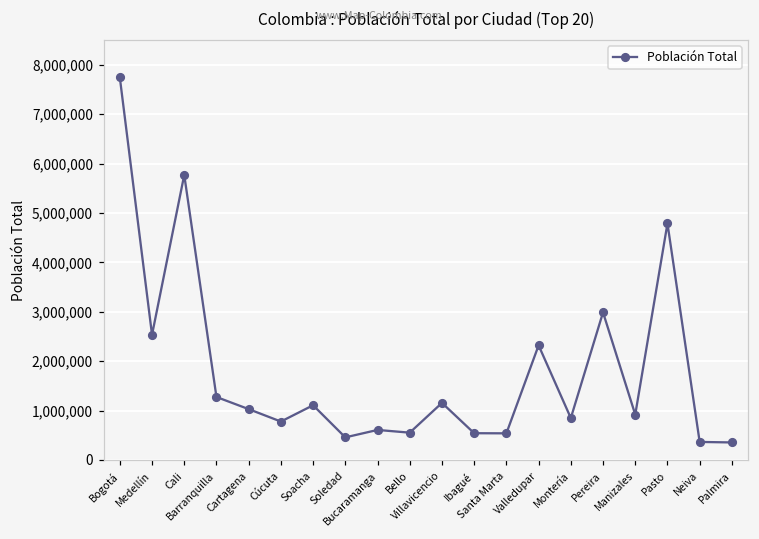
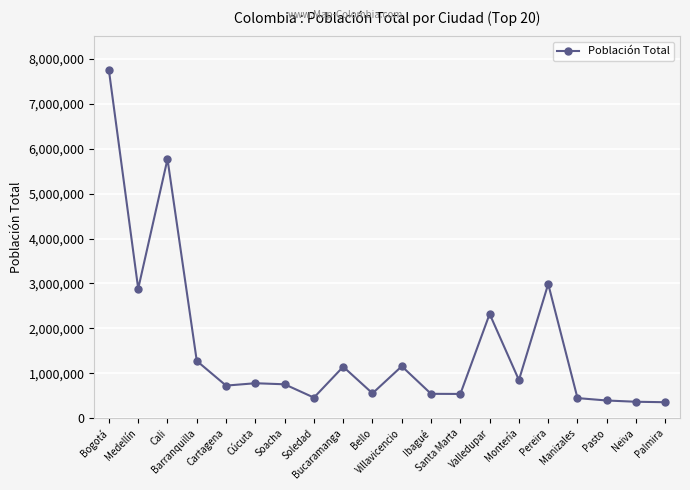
Medellín: 2,500,000 -> 2,900,000
Cartagena: 1,000,000 -> 700,000
Soacha: 1,100,000 -> 800,000
Bucaramanga: 600,000 -> 1,100,000
Manizales: 900,000 -> 400,000
Pasto: 4,800,000 -> 400,000
